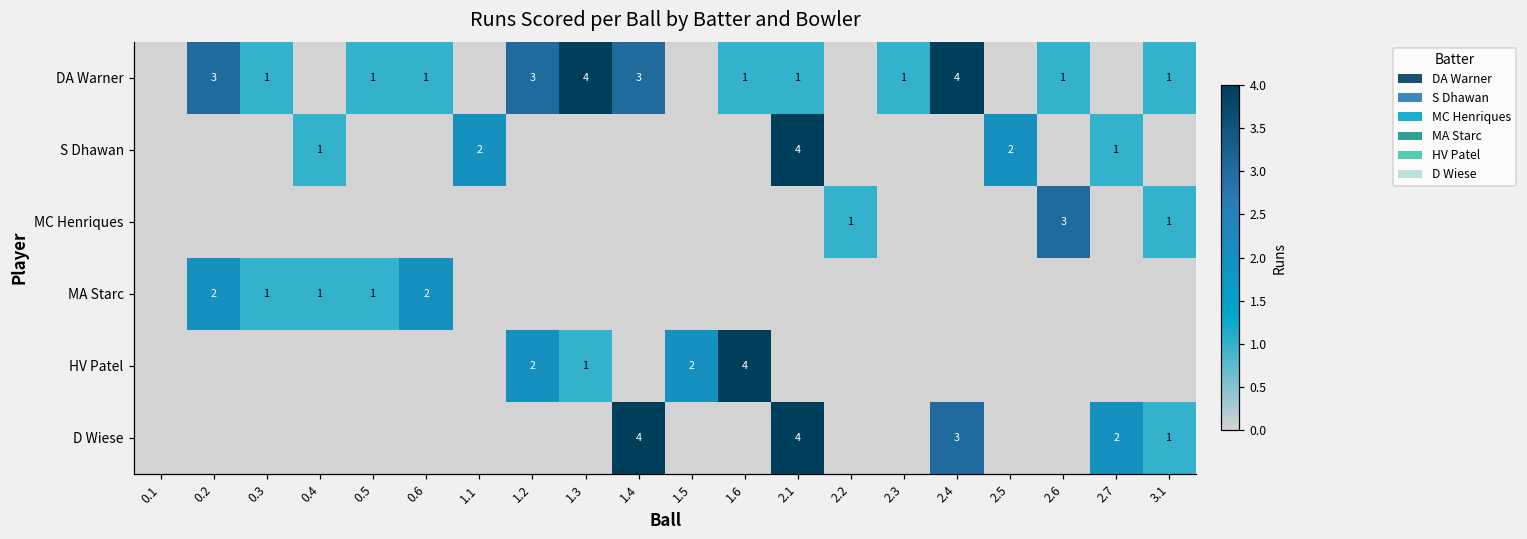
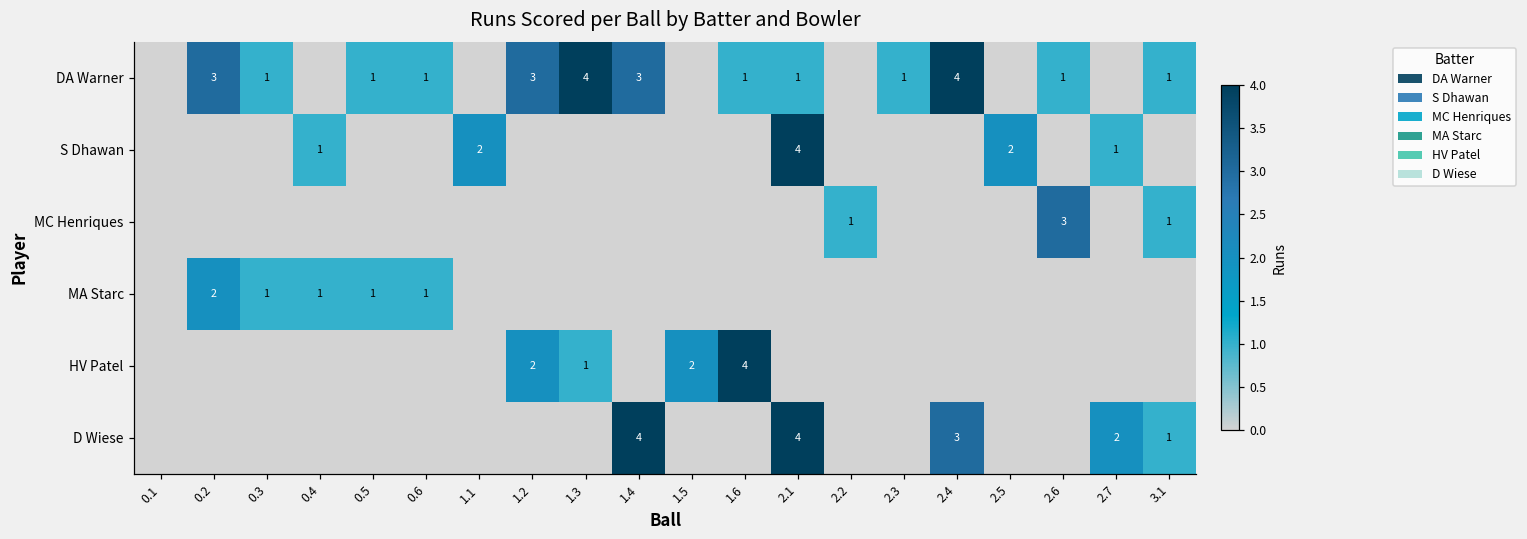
MA Starc, 0.6: 2 -> 1
